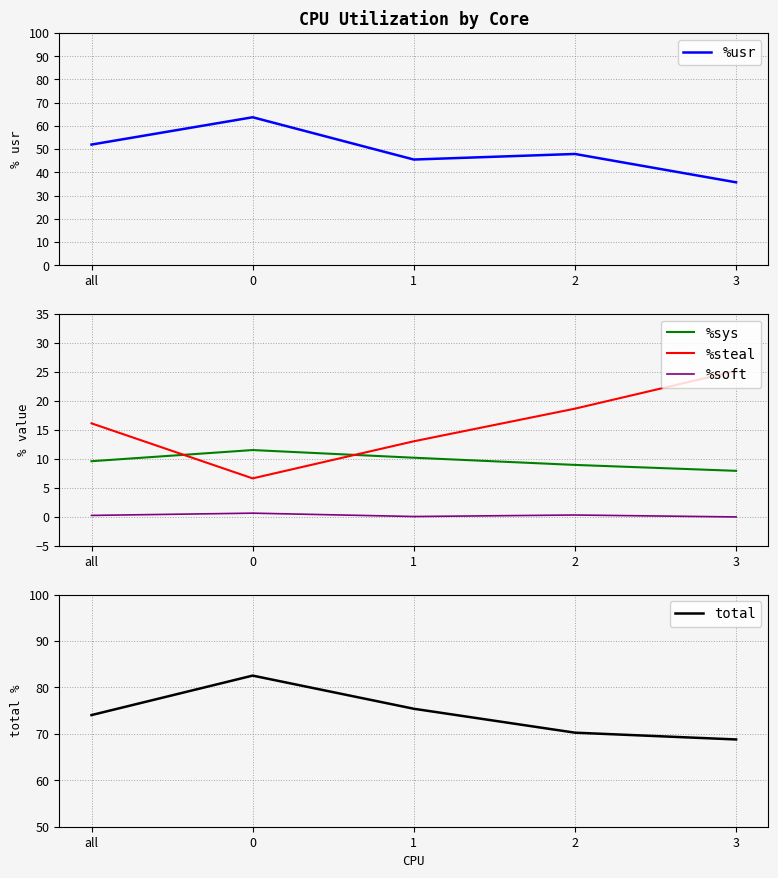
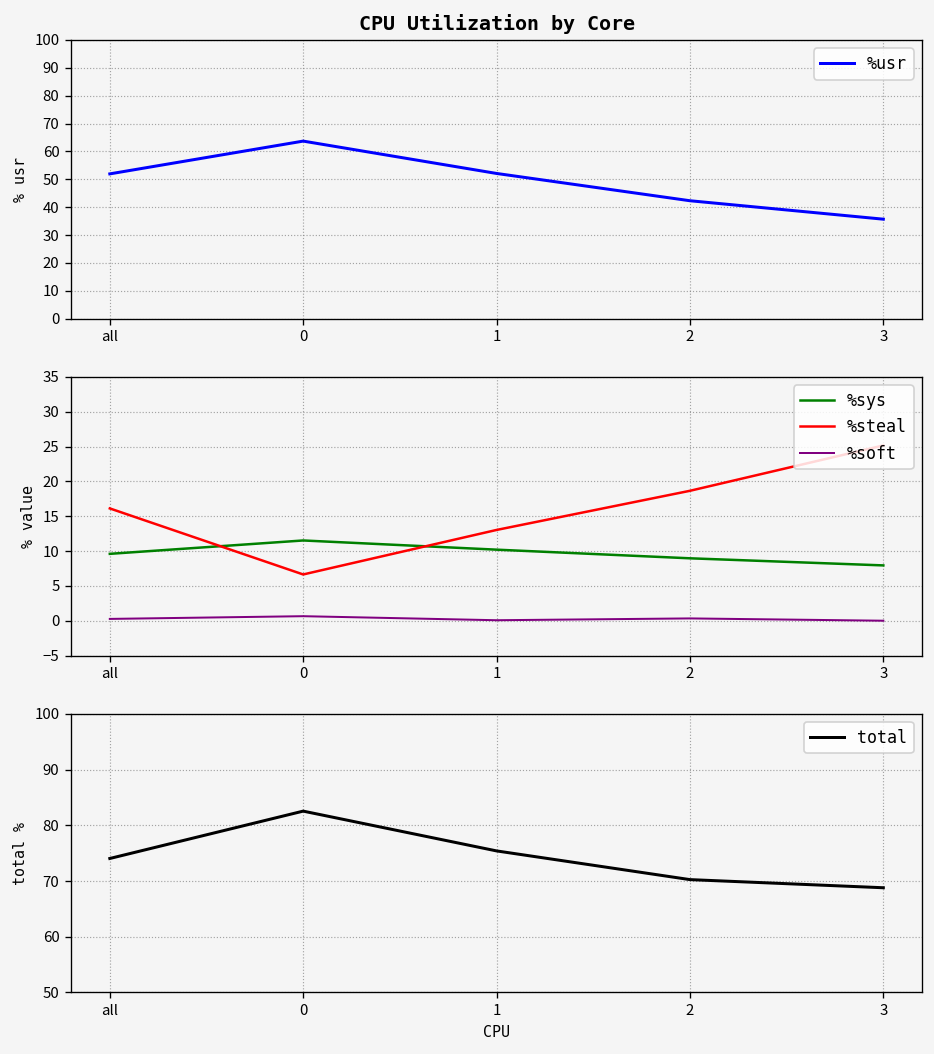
CPU Utilization by Core, 1: 46 -> 52
CPU Utilization by Core, 2: 48 -> 42
